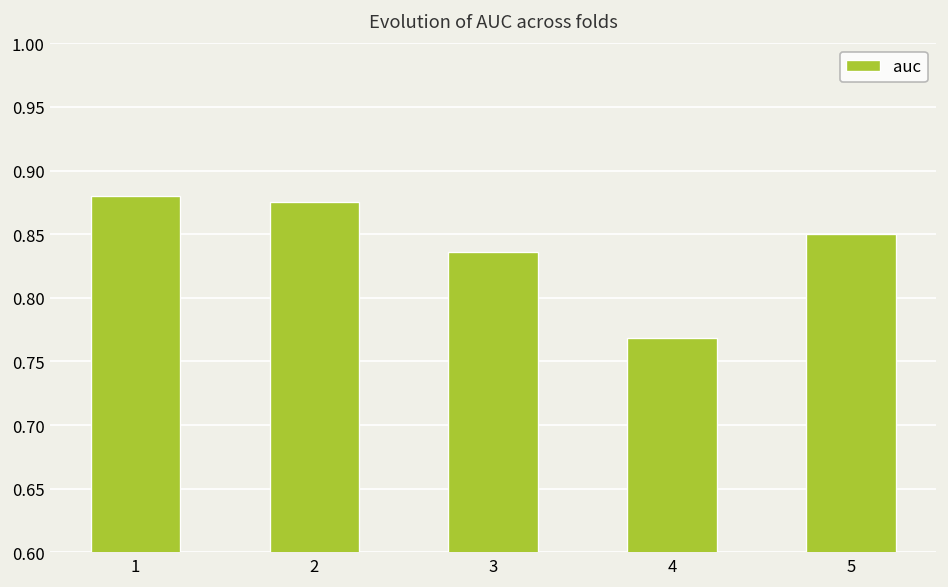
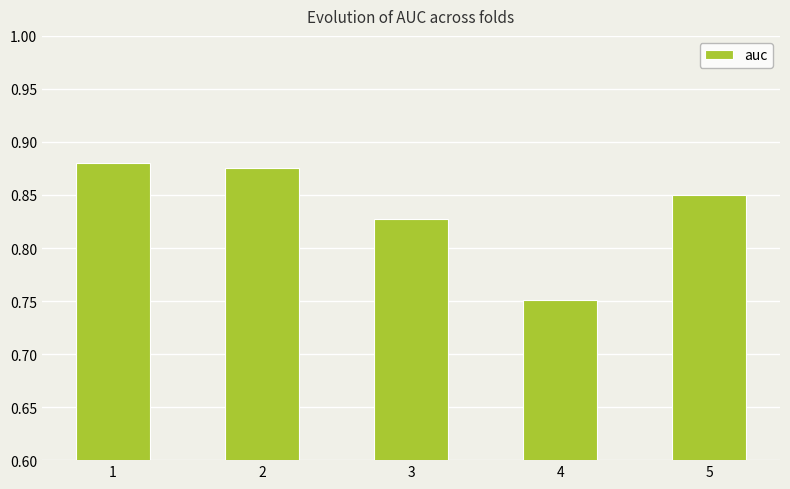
3: 0.836 -> 0.828
4: 0.769 -> 0.751
